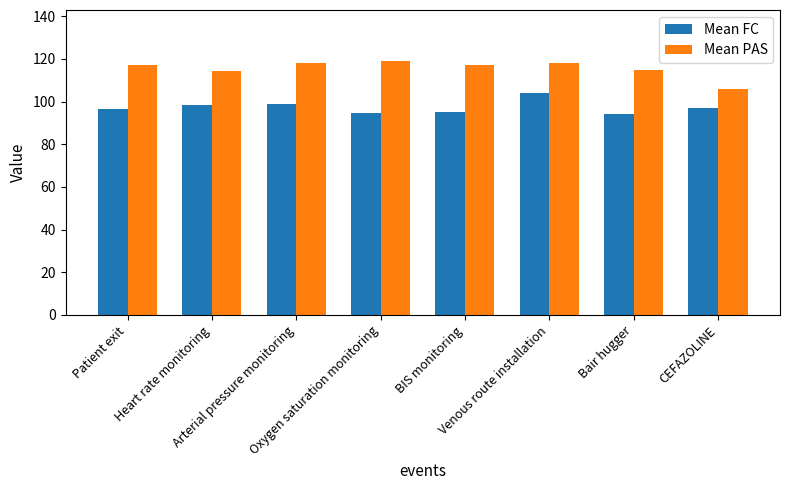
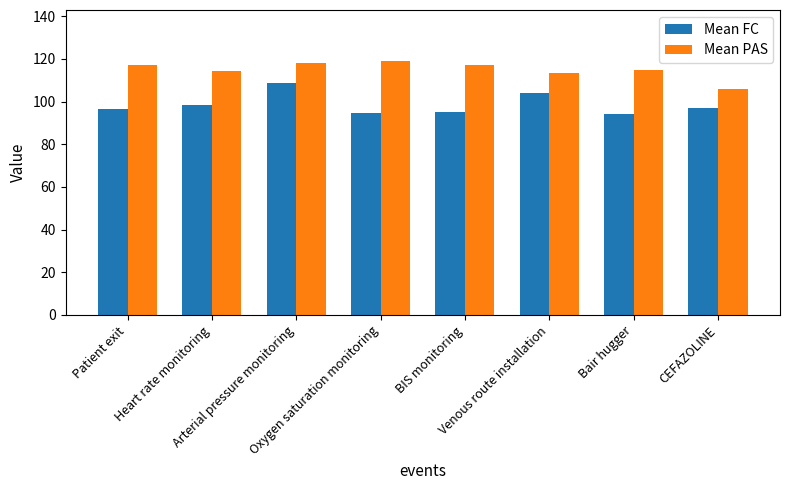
Mean FC, Arterial pressure monitoring: 99 -> 109
Mean PAS, Venous route installation: 118 -> 114
